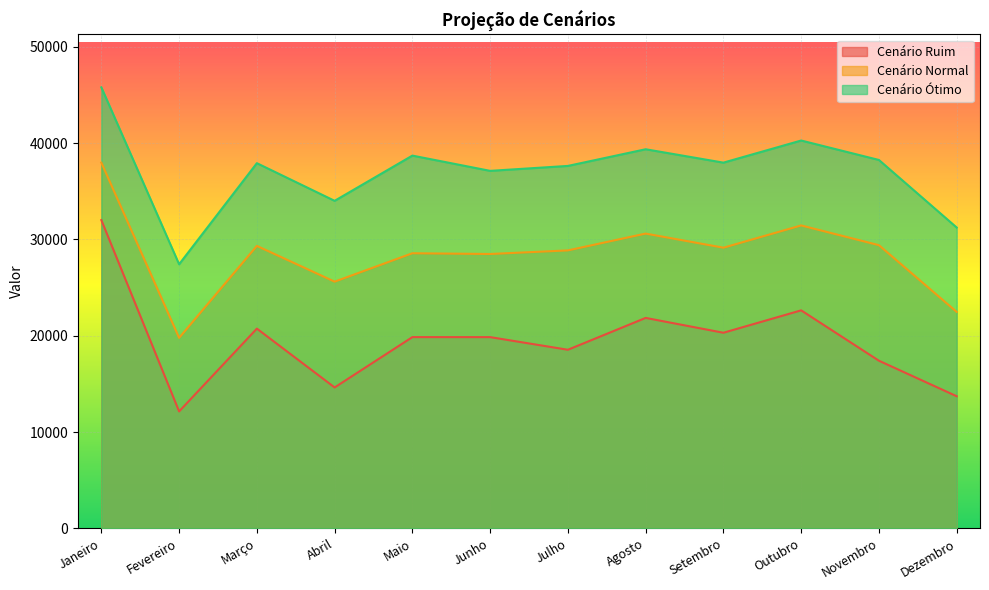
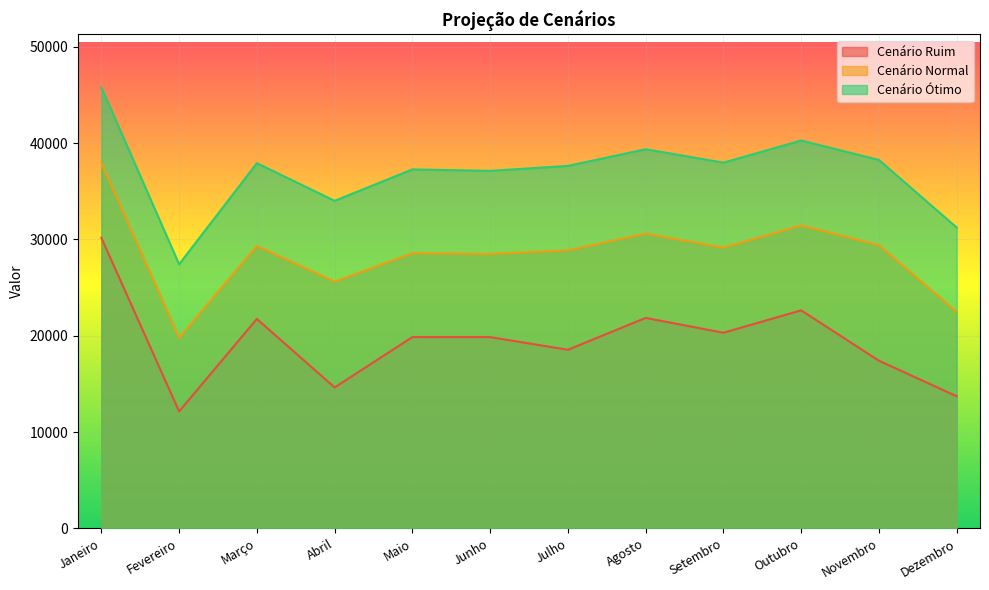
Cenário Ruim, Janeiro: 32000 -> 30000
Cenário Ruim, Março: 21000 -> 22000
Cenário Ótimo, Maio: 39000 -> 37000
